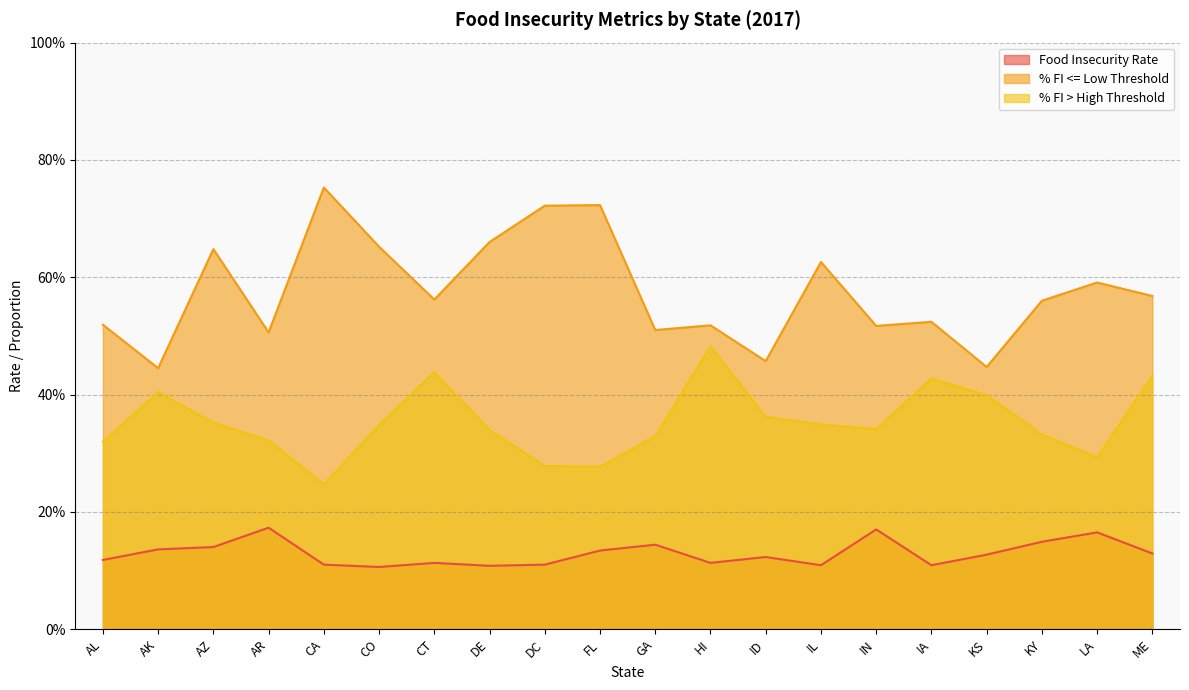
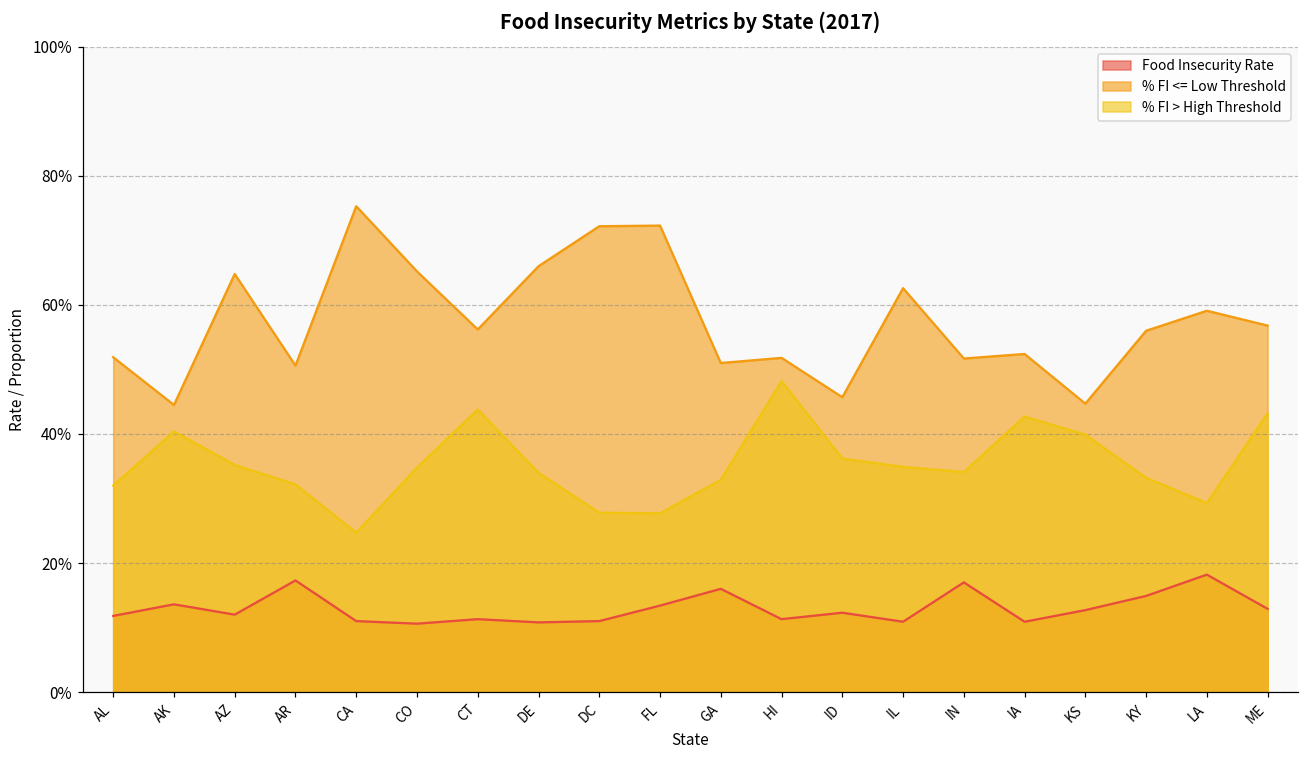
Food Insecurity Rate, AZ: 14% -> 12%
Food Insecurity Rate, GA: 14% -> 16%
Food Insecurity Rate, LA: 17% -> 18%
